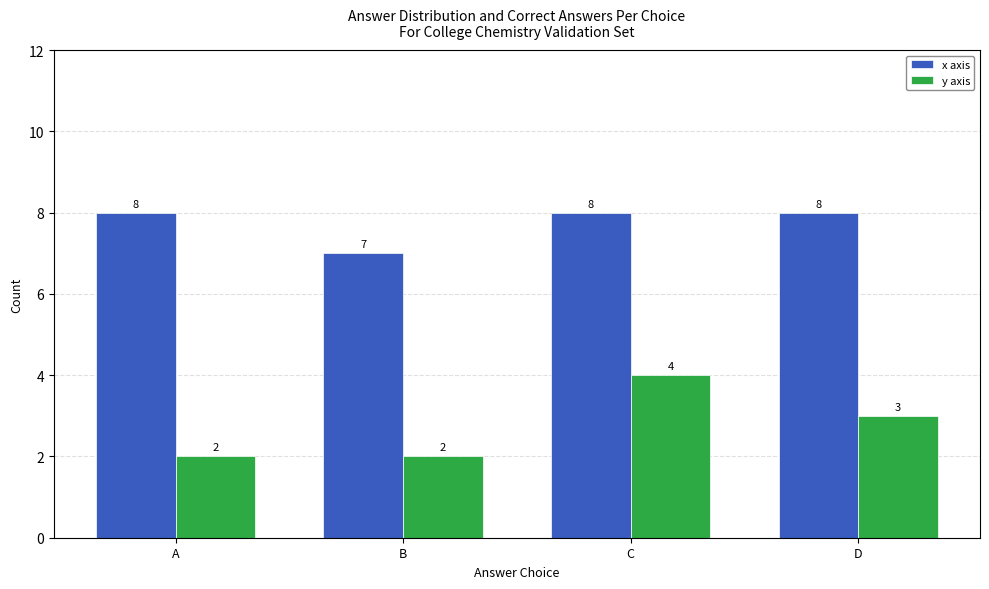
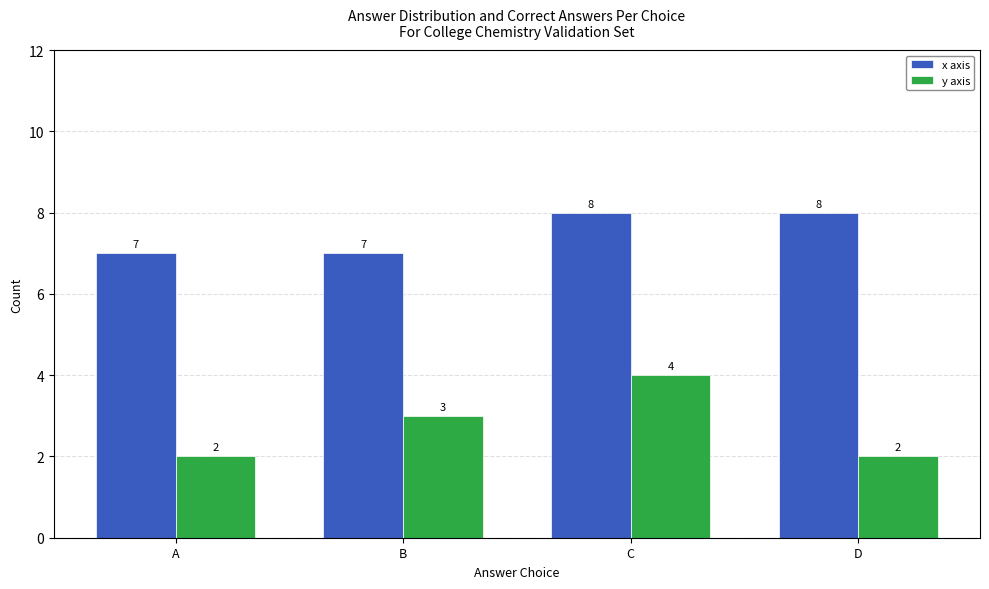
x axis, A: 8 -> 7
y axis, B: 2 -> 3
y axis, D: 3 -> 2
